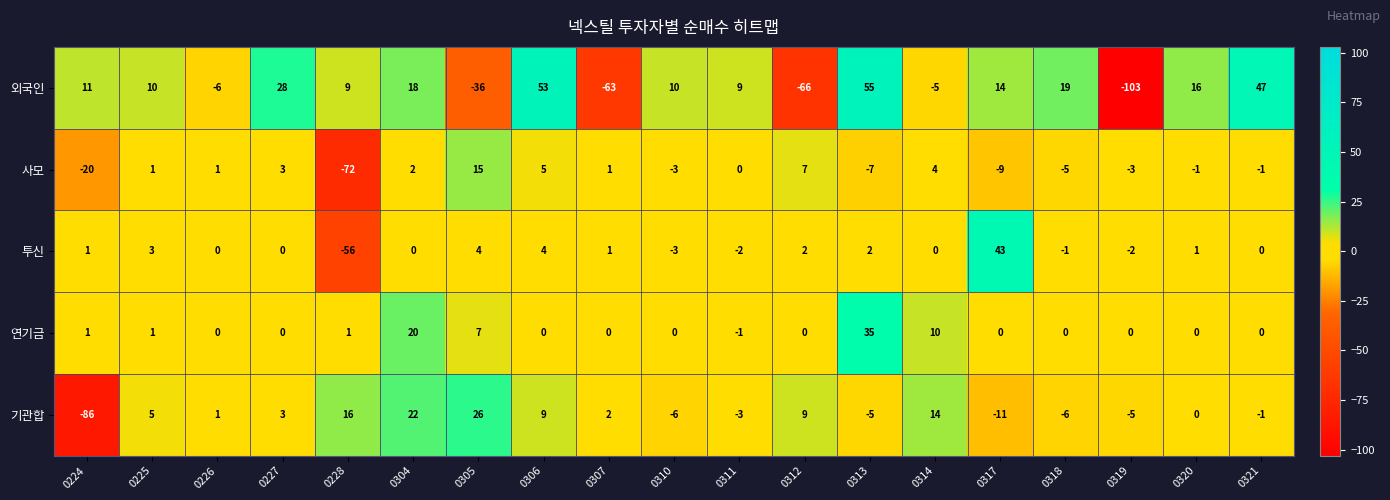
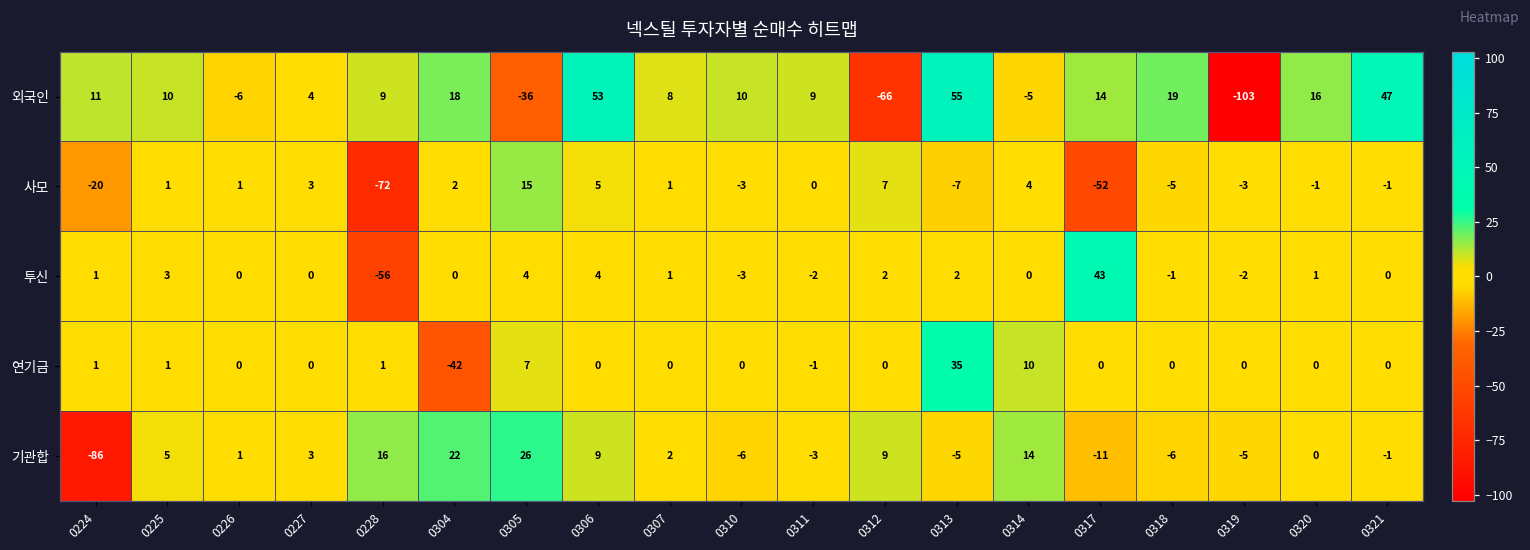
외국인, 0227: 28 -> 4
외국인, 0307: -63 -> 8
사모, 0317: -9 -> -52
연기금, 0304: 20 -> -42
